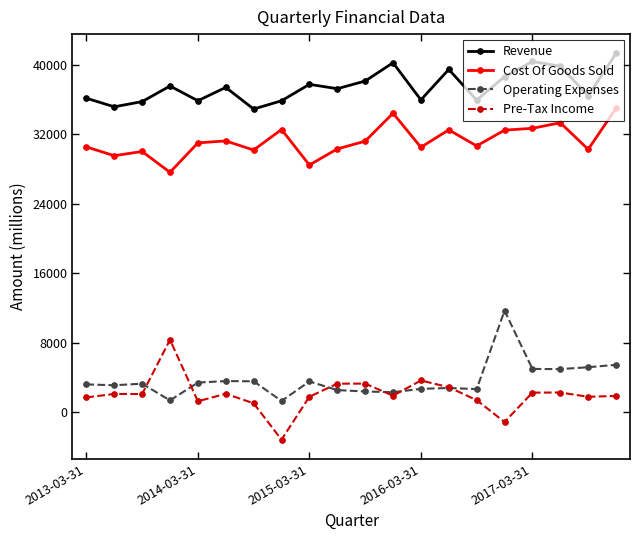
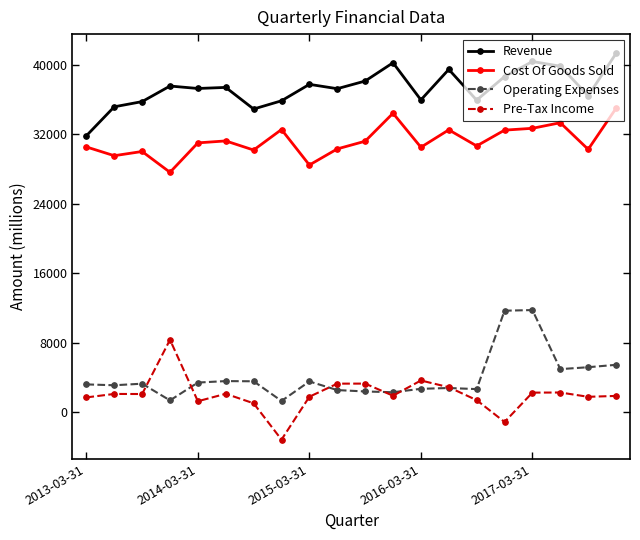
Revenue, 2013-03-31: 36000 -> 32000
Revenue, 2014-03-31: 36000 -> 37000
Operating Expenses, 2017-03-31: 5000 -> 12000
